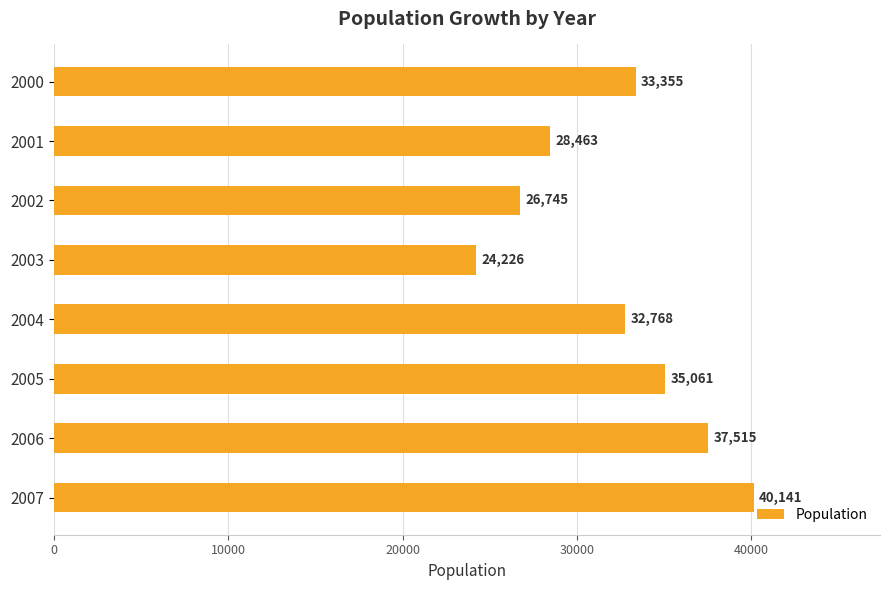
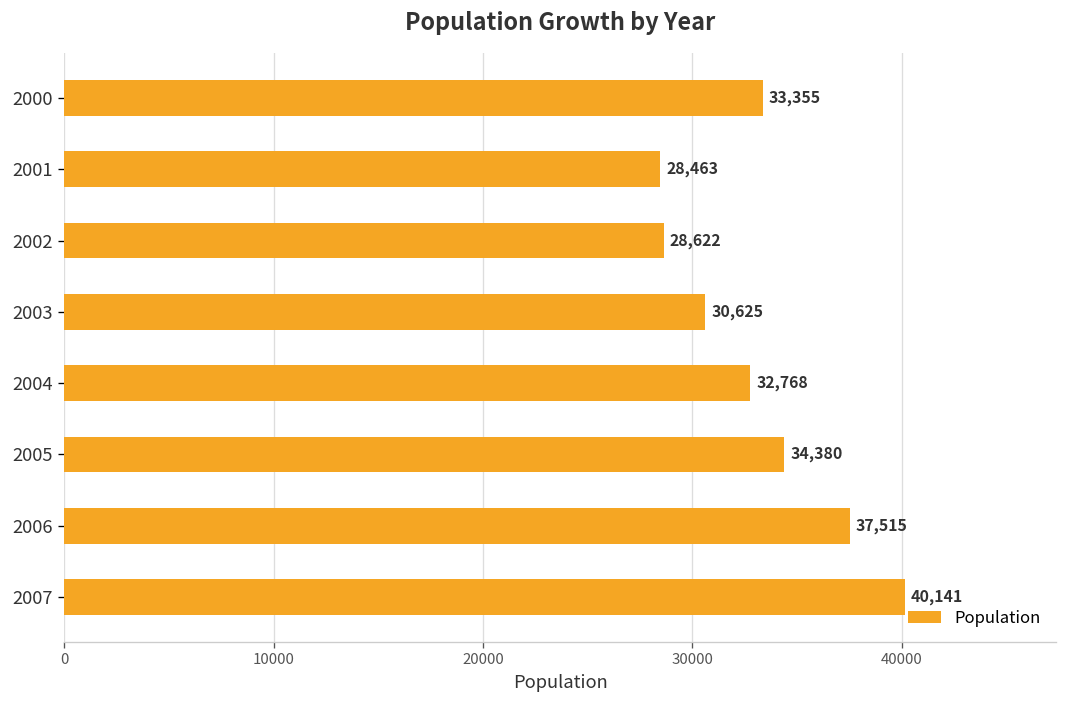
2002: 26,745 -> 28,622
2003: 24,226 -> 30,625
2005: 35,061 -> 34,380
